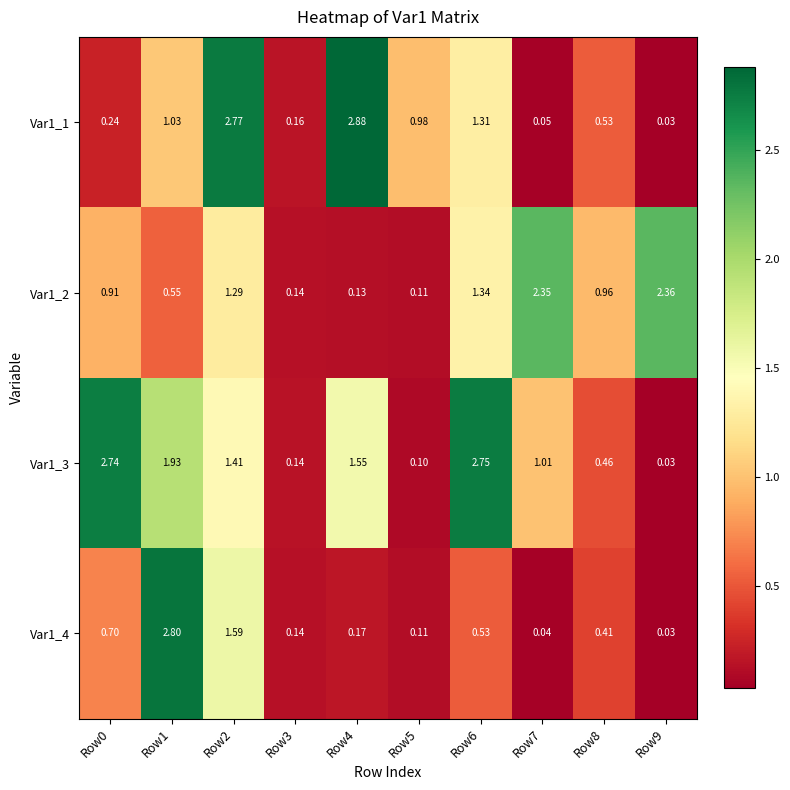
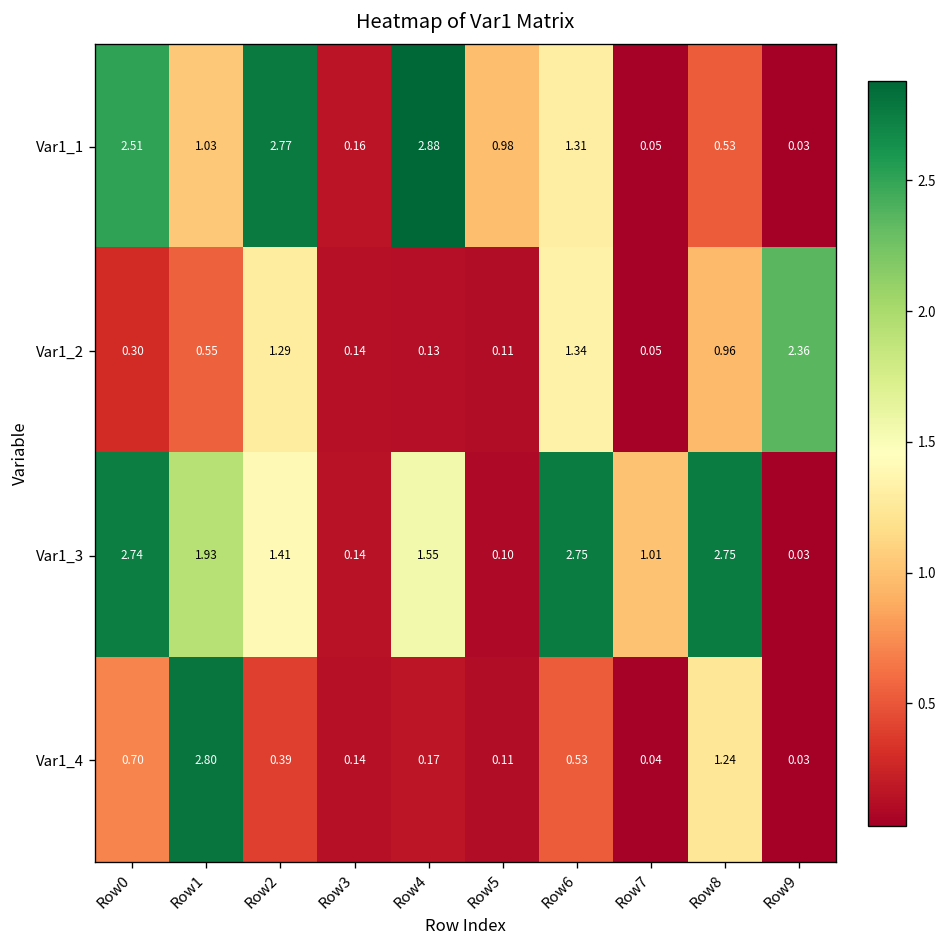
Var1_1, Row0: 0.24 -> 2.51
Var1_2, Row0: 0.91 -> 0.30
Var1_2, Row7: 2.35 -> 0.05
Var1_3, Row8: 0.46 -> 2.75
Var1_4, Row2: 1.59 -> 0.39
Var1_4, Row8: 0.41 -> 1.24
